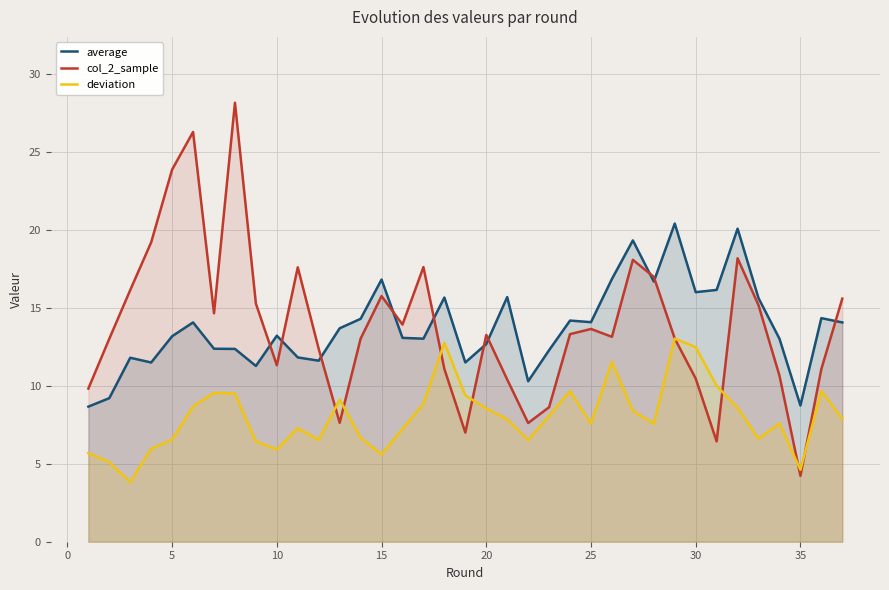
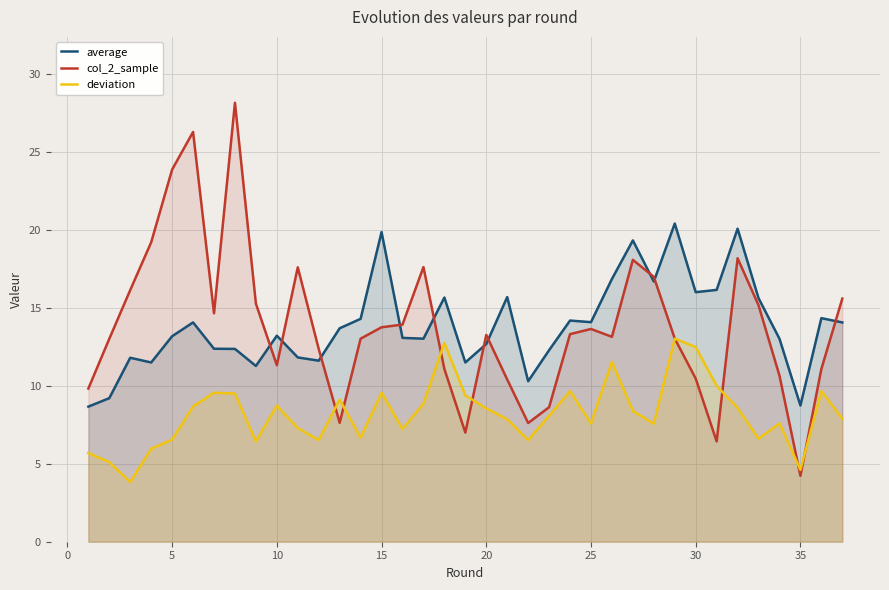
deviation, 10: 5.9 -> 8.7
average, 15: 16.8 -> 19.9
col_2_sample, 15: 15.8 -> 13.8
deviation, 15: 5.6 -> 9.5
